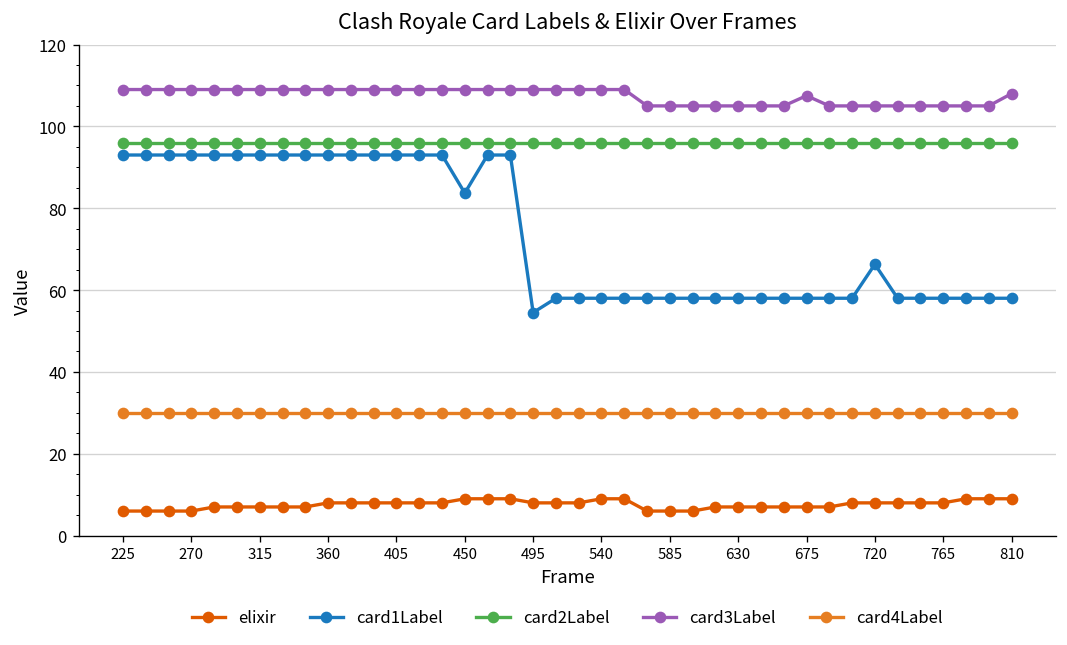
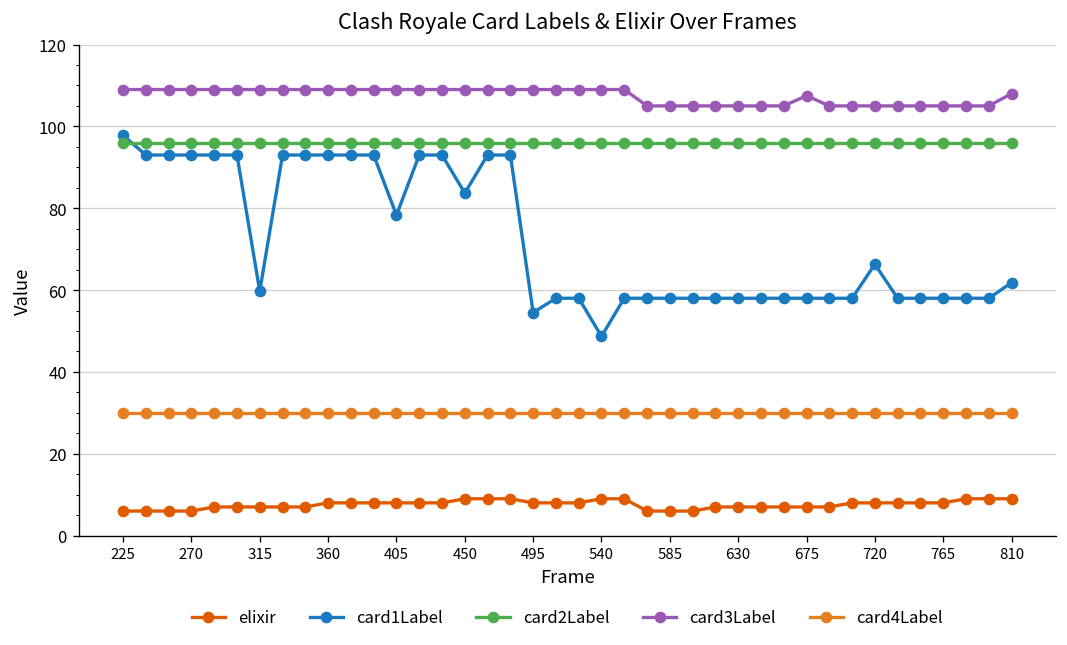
card1Label, 225: 93 -> 98
card1Label, 315: 93 -> 60
card1Label, 405: 93 -> 78
card1Label, 540: 58 -> 49
card1Label, 810: 58 -> 62
